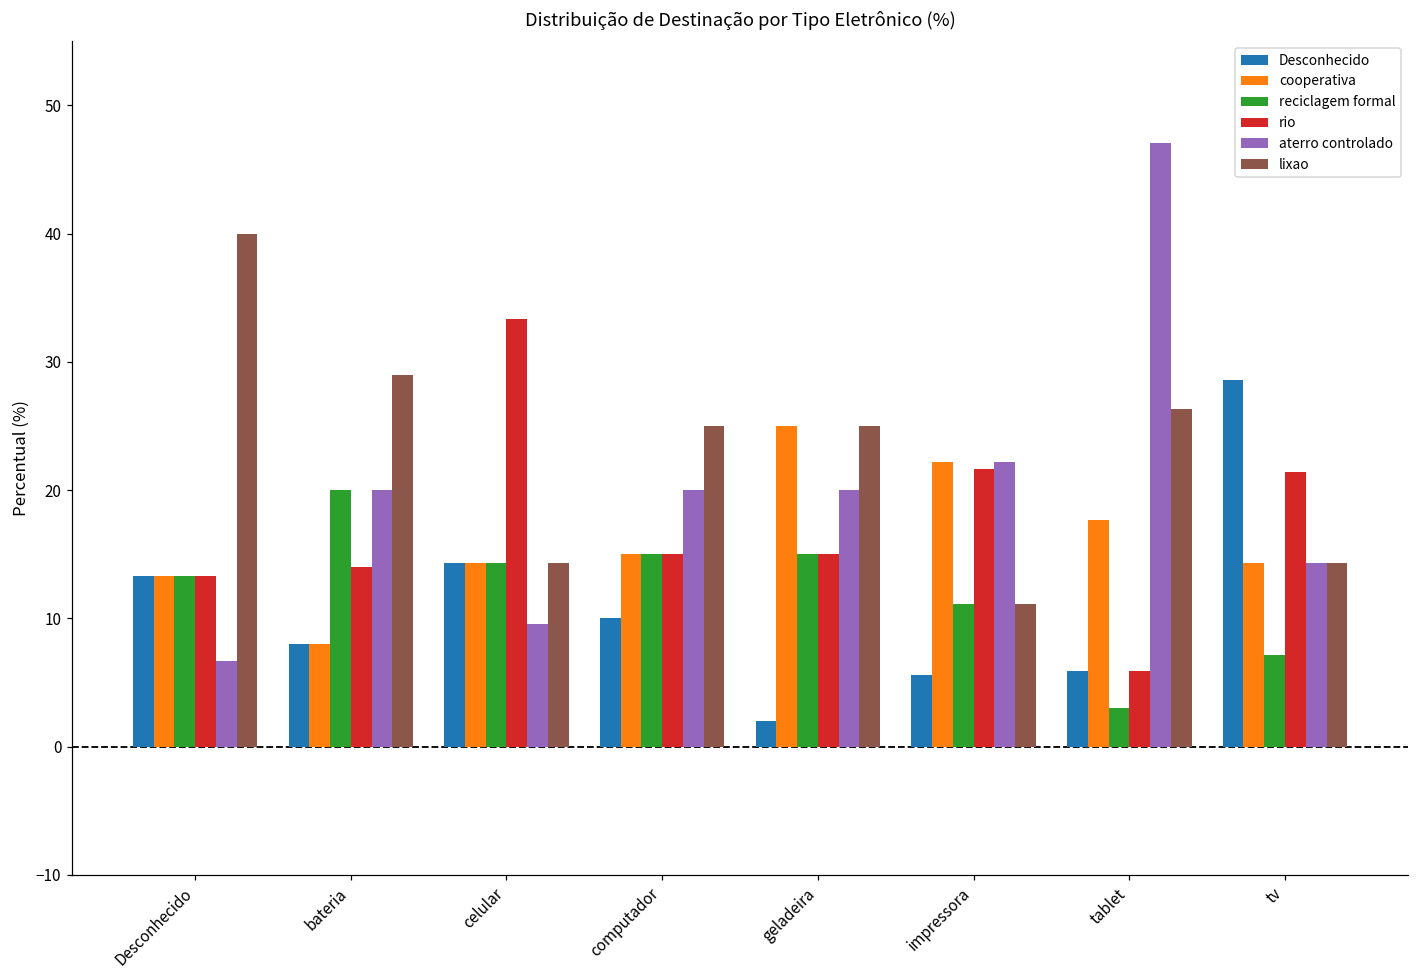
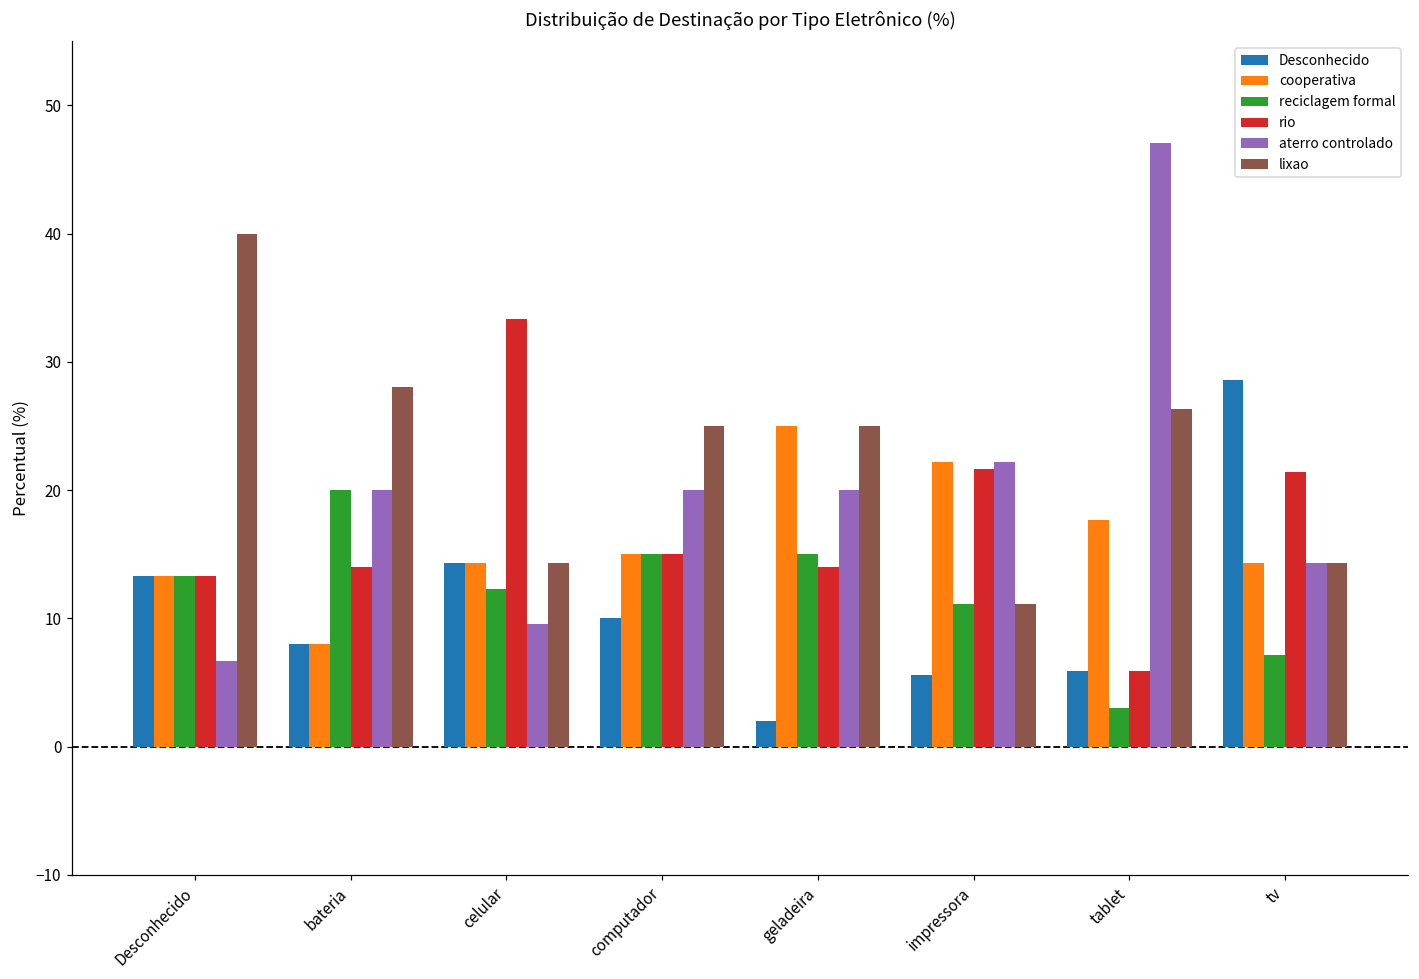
lixao, bateria: 29 -> 28
reciclagem formal, celular: 14.3 -> 12.3
rio, geladeira: 15 -> 14
